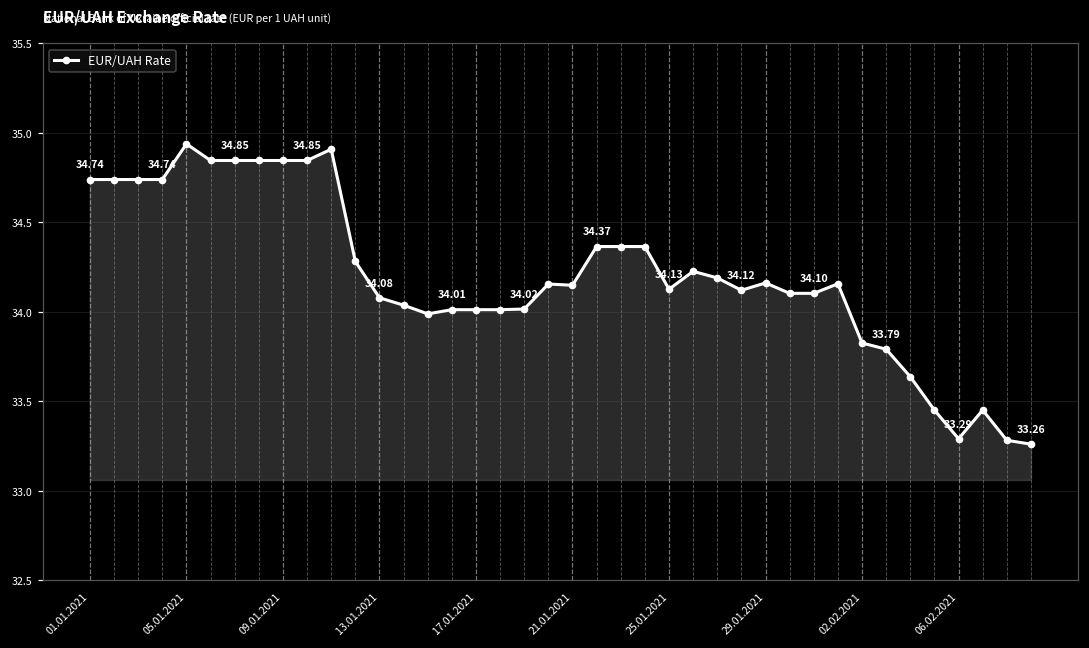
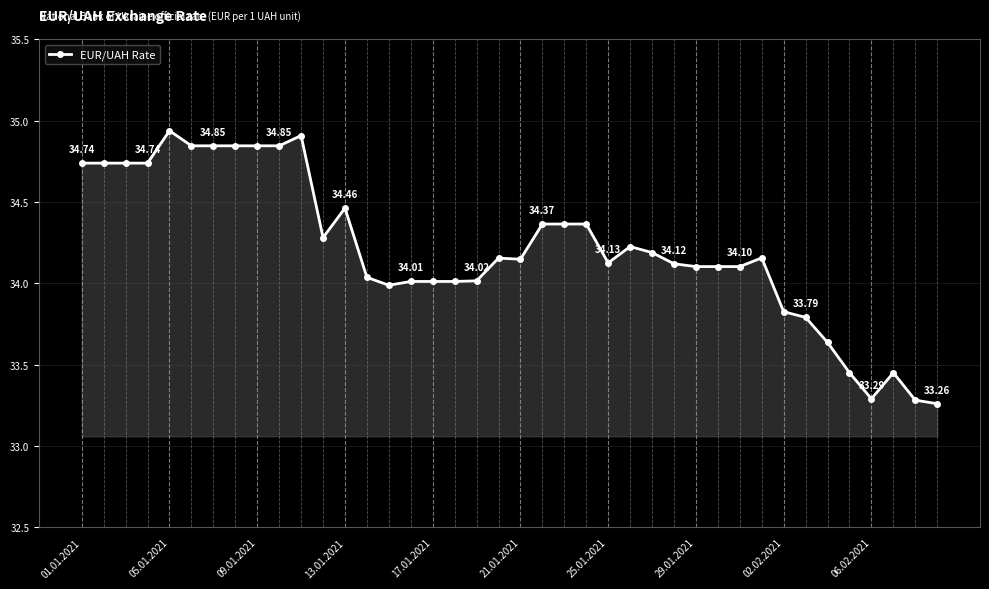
13.01.2021: 34.08 -> 34.46
29.01.2021: 34.16 -> 34.10
